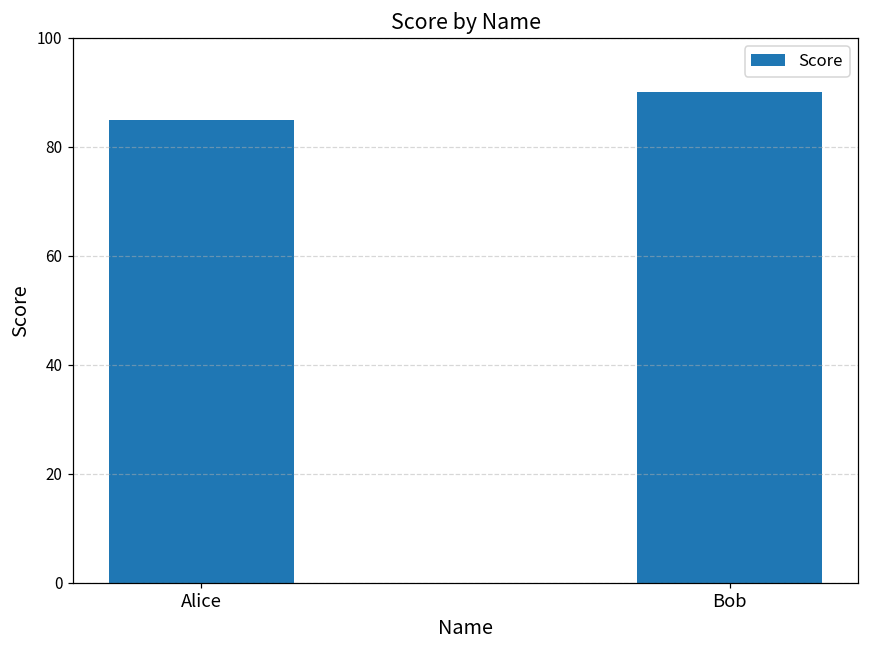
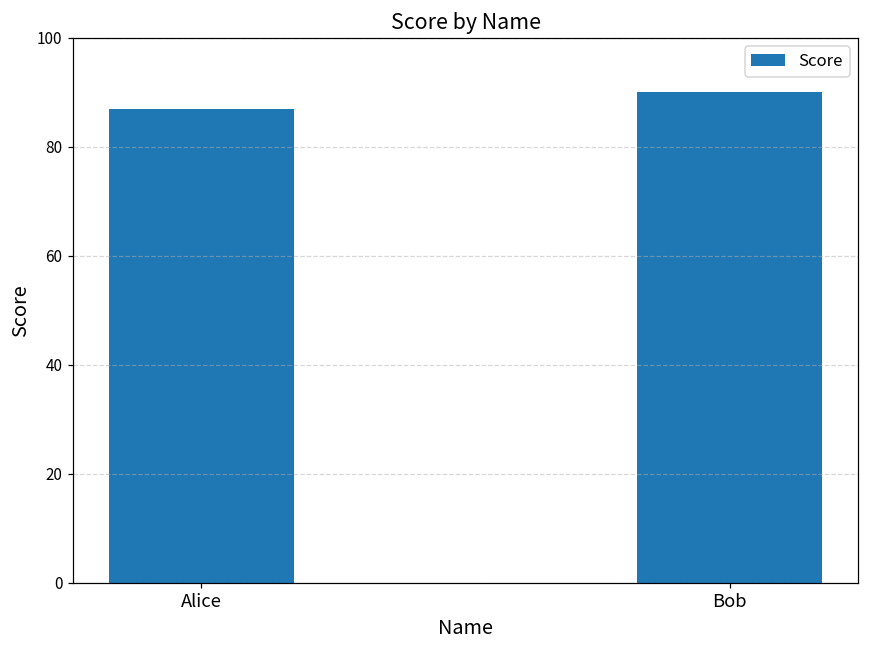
Alice: 85 -> 87
